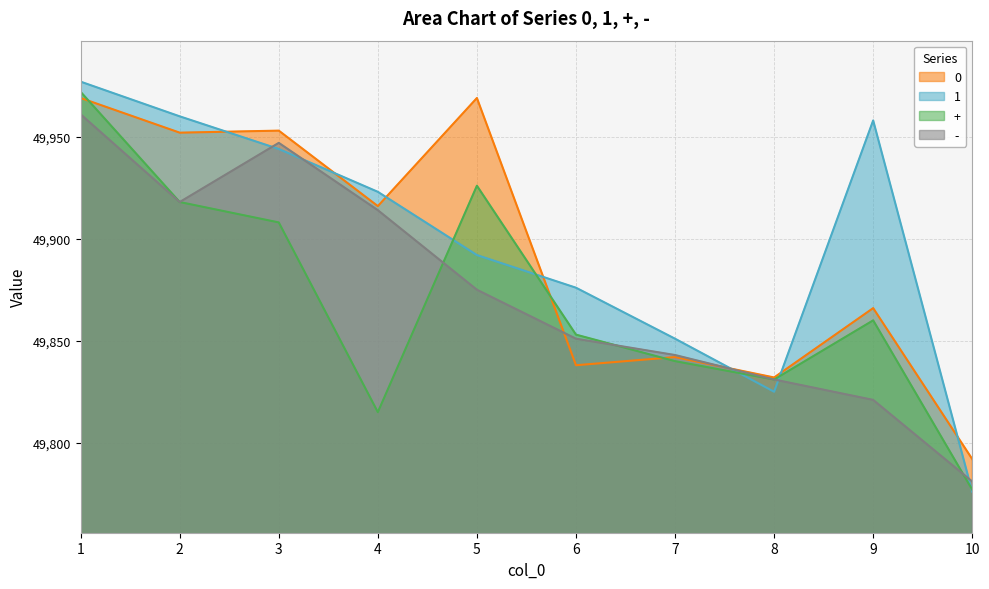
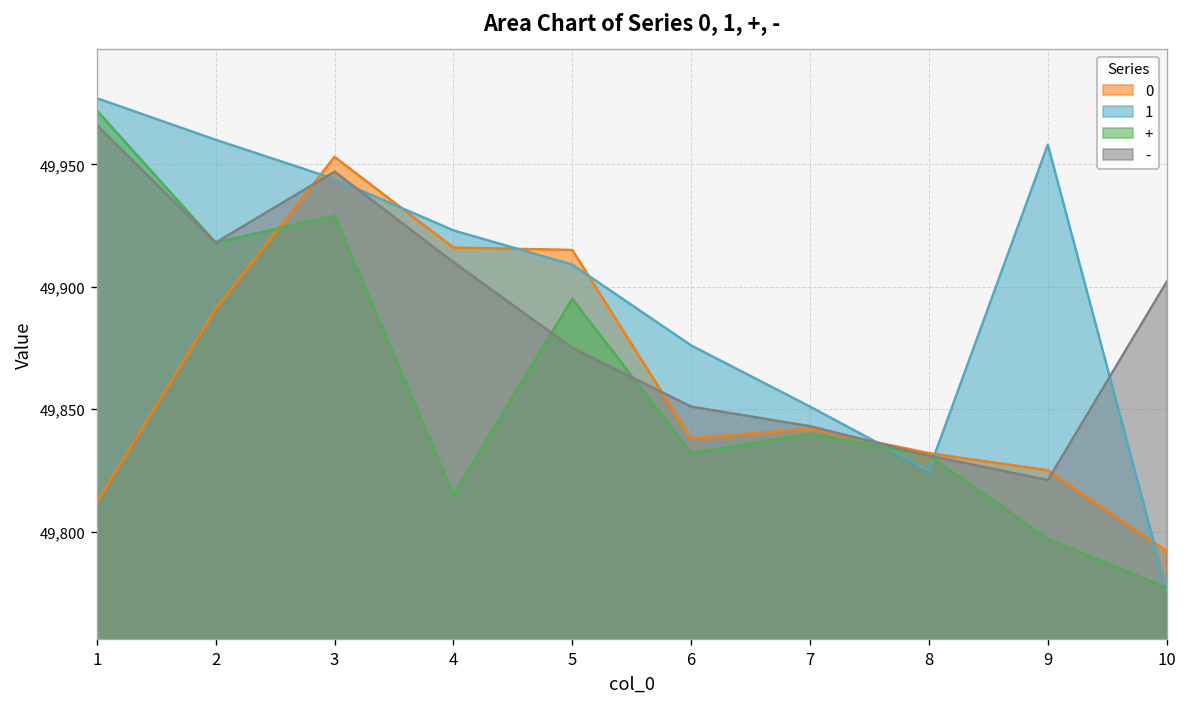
0, 1: 49,969 -> 49,812
-, 1: 49,961 -> 49,966
0, 2: 49,952 -> 49,891
+, 3: 49,908 -> 49,929
-, 4: 49,914 -> 49,910
0, 5: 49,969 -> 49,915
1, 5: 49,892 -> 49,909
+, 5: 49,926 -> 49,895
+, 6: 49,853 -> 49,832
0, 9: 49,866 -> 49,825
+, 9: 49,860 -> 49,797
-, 10: 49,781 -> 49,902
